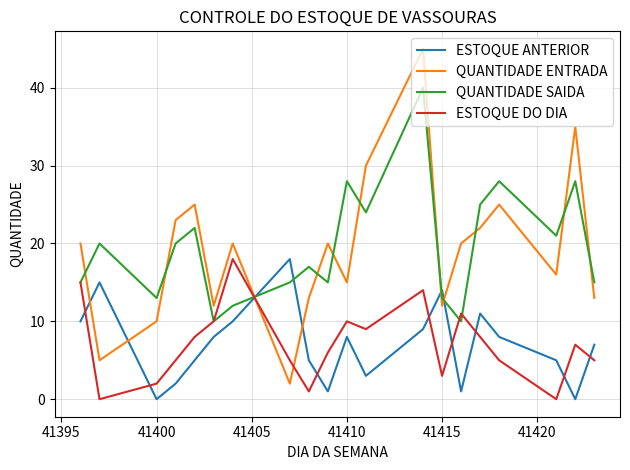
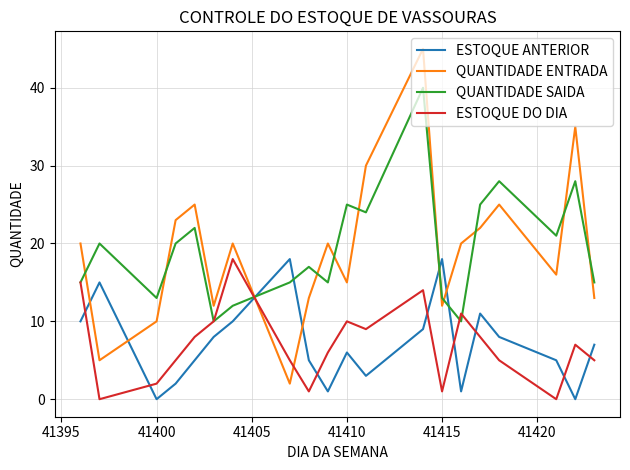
ESTOQUE ANTERIOR, 41410: 8 -> 6
QUANTIDADE SAIDA, 41410: 28 -> 25
ESTOQUE ANTERIOR, 41415: 14 -> 18
ESTOQUE DO DIA, 41415: 3 -> 1
